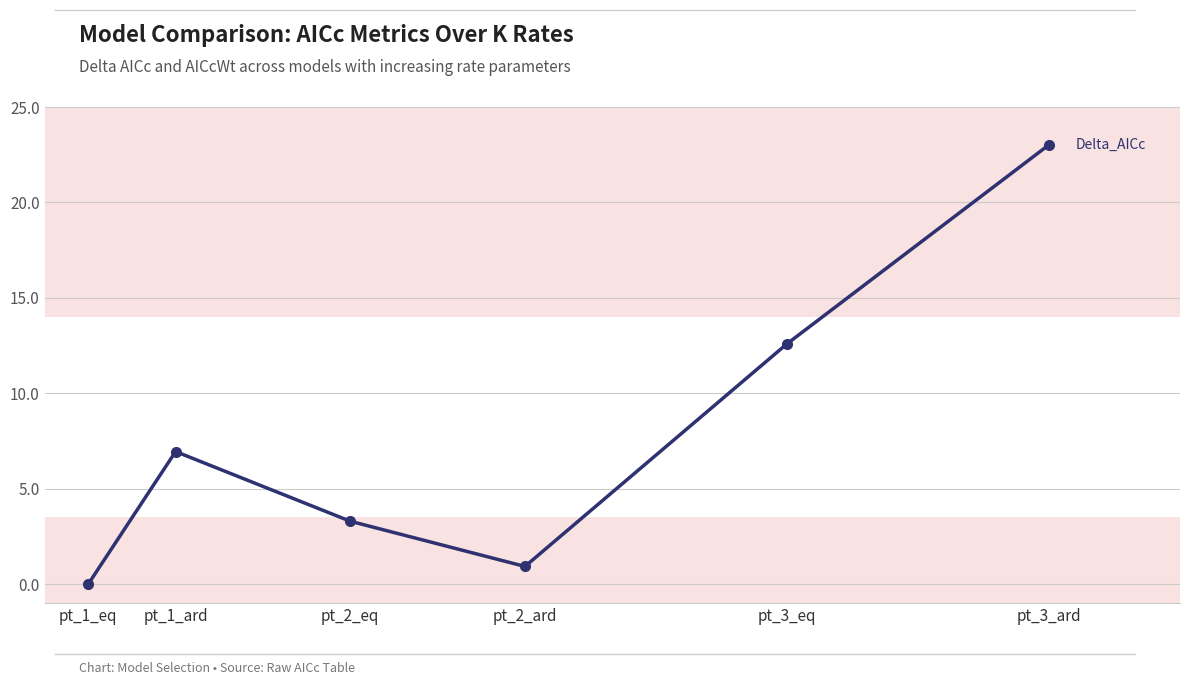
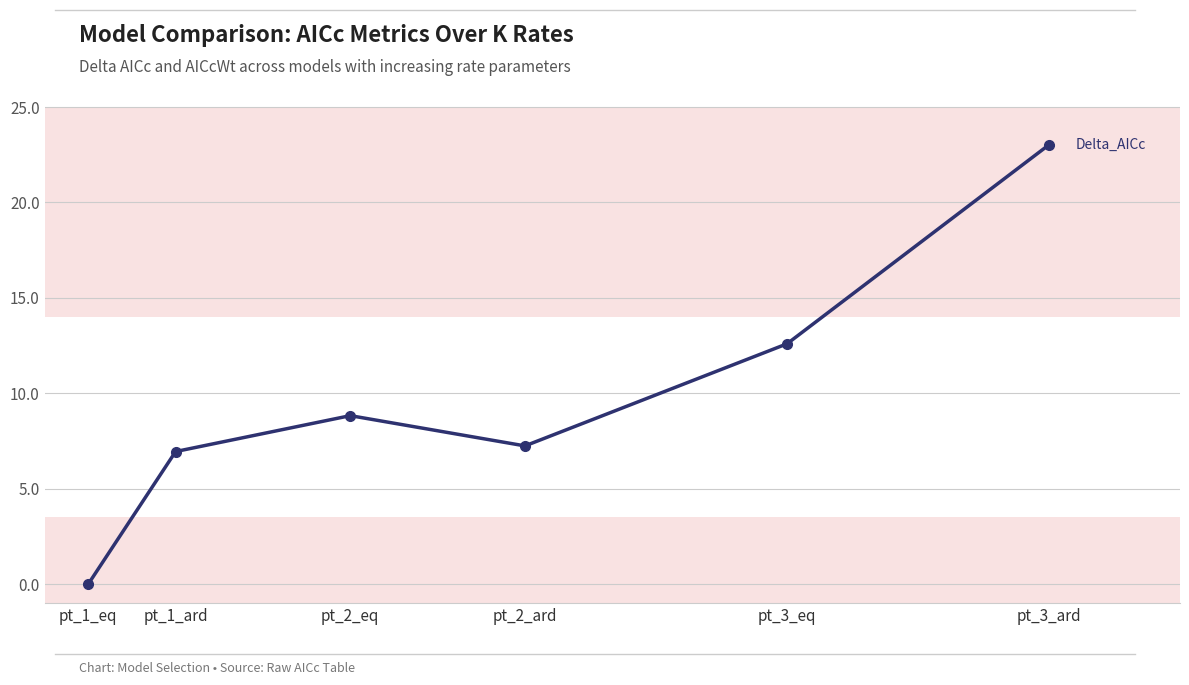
pt_2_eq: 3.3 -> 8.8
pt_2_ard: 0.9 -> 7.2
